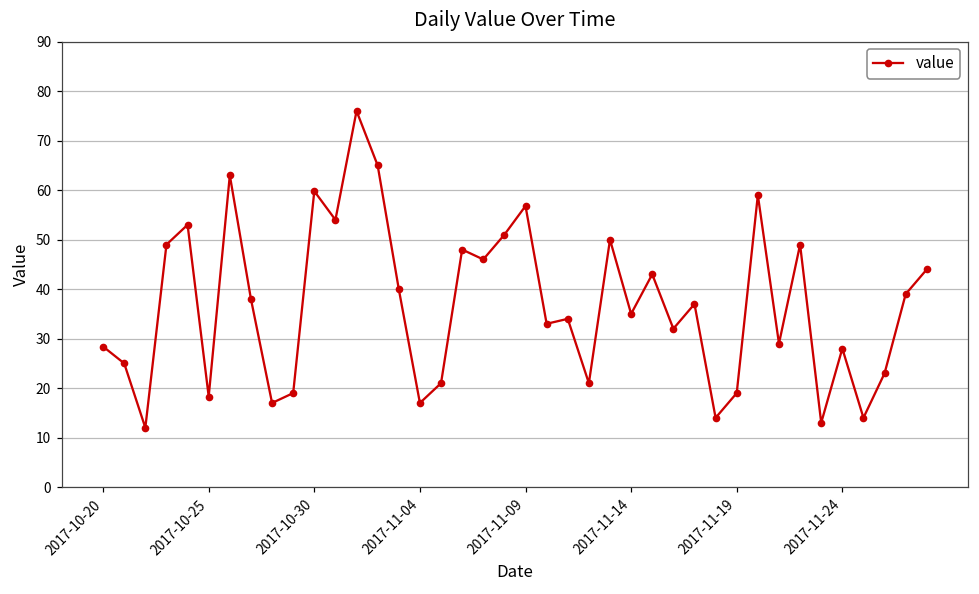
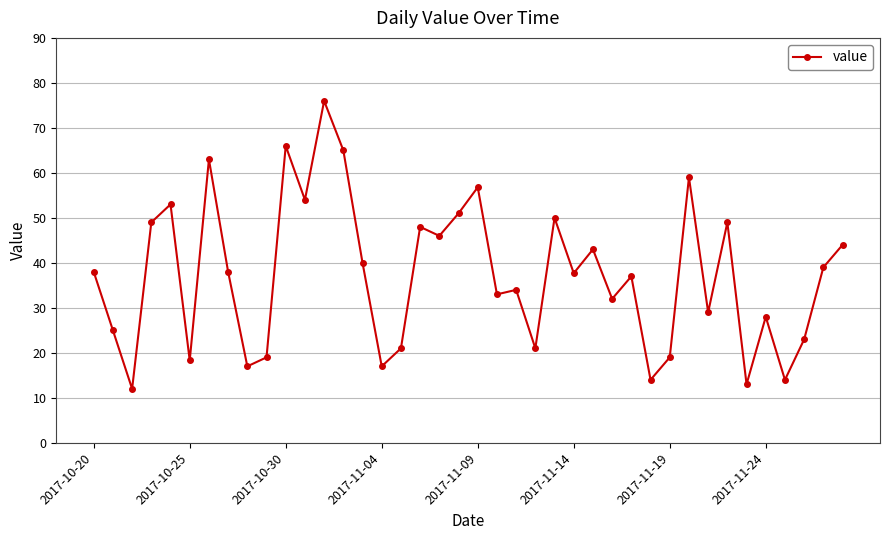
2017-10-20: 28 -> 38
2017-10-30: 60 -> 66
2017-11-14: 35 -> 38
